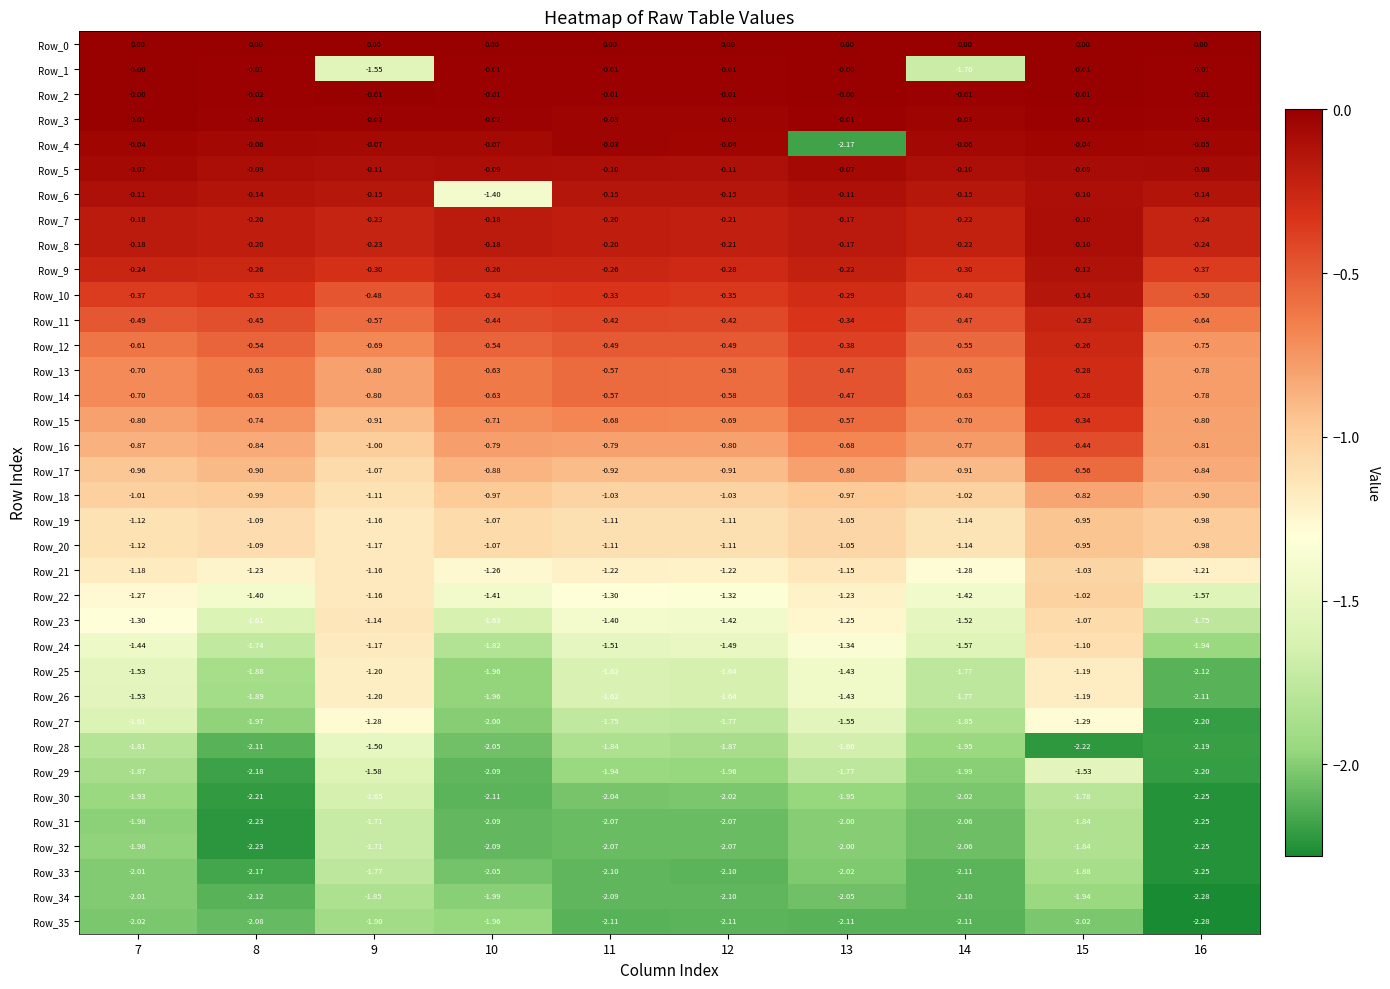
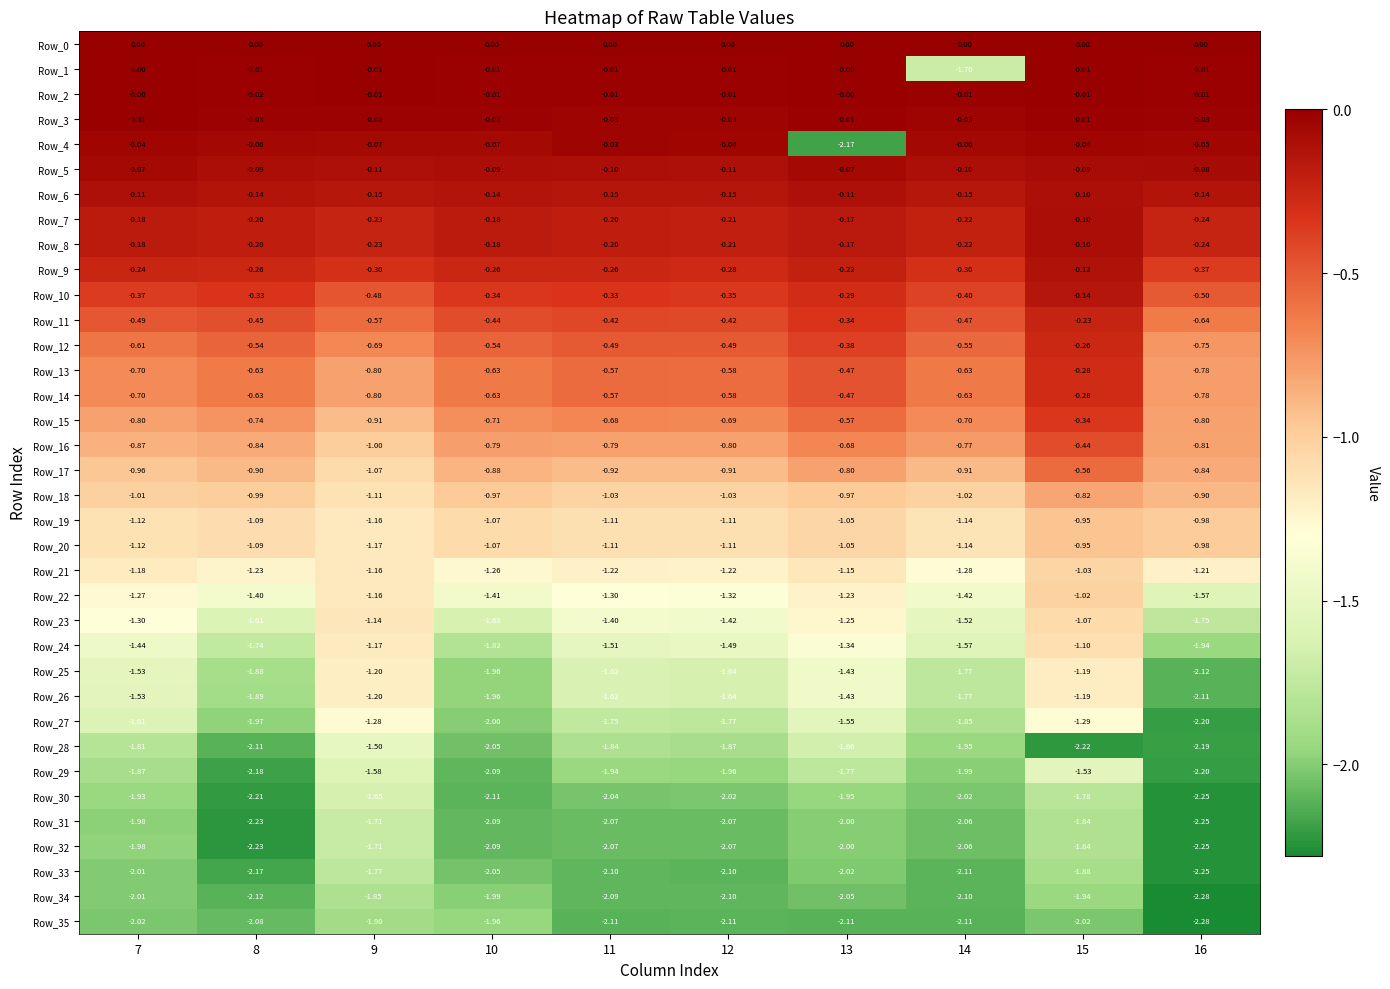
Row_1, 9: -1.55 -> -0.01
Row_6, 10: -1.40 -> -0.14
